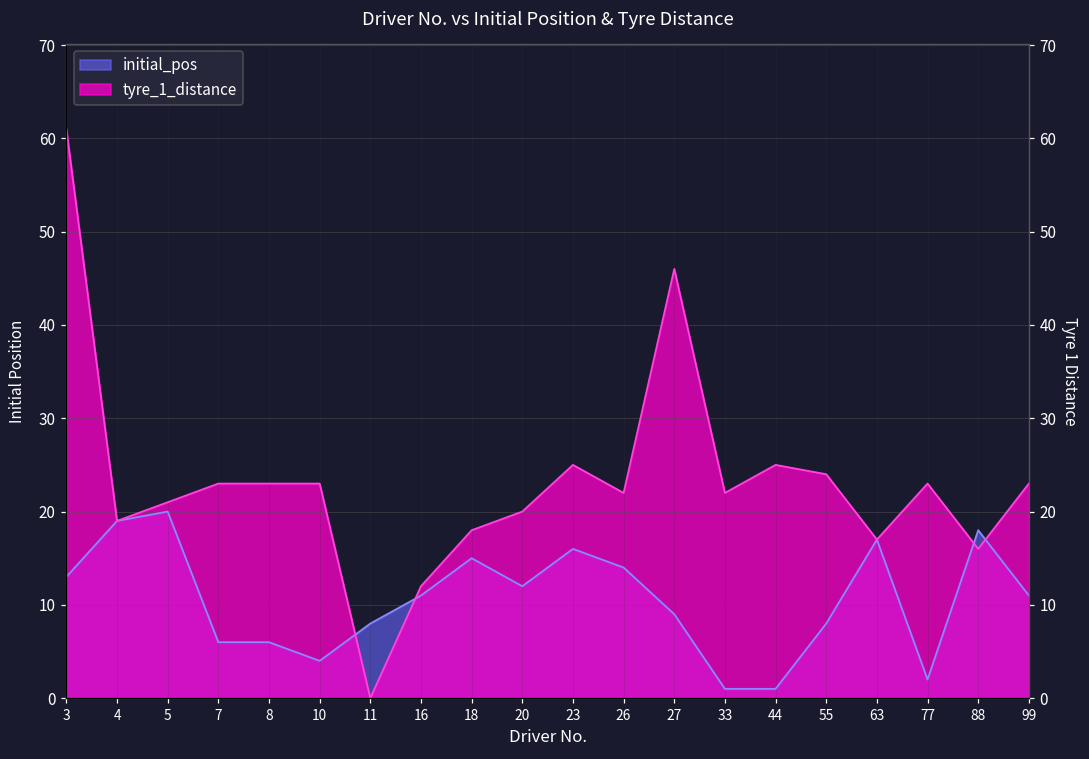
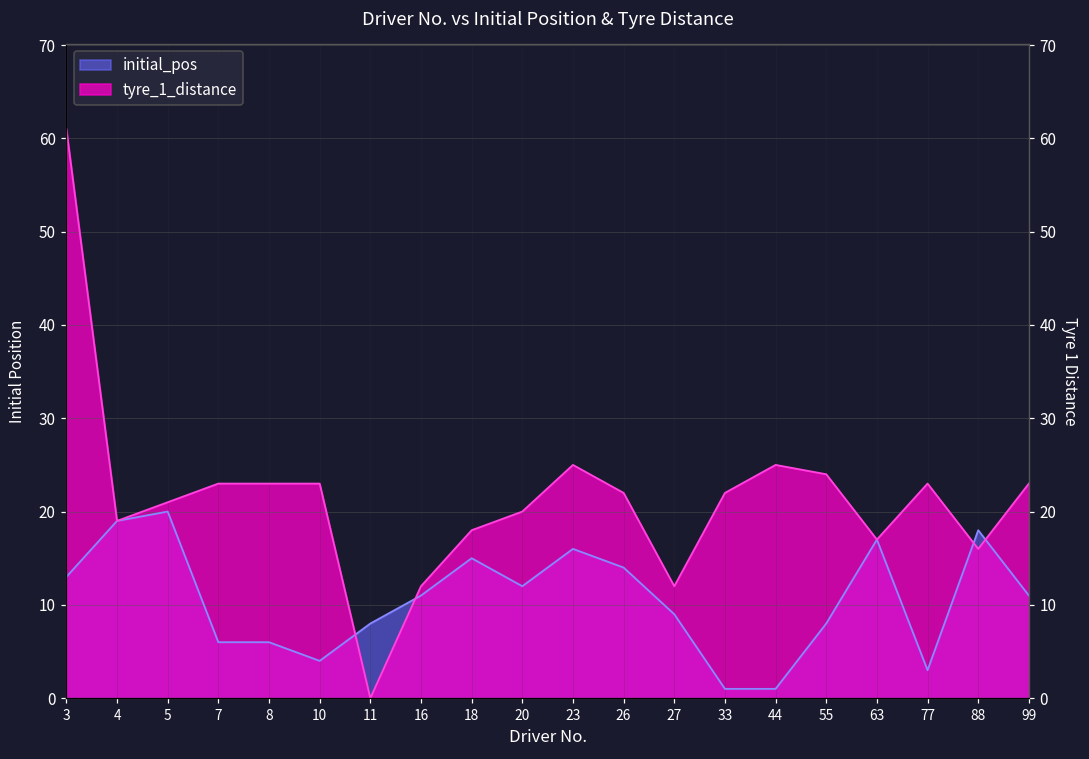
tyre_1_distance, 27: 46 -> 12
initial_pos, 77: 2 -> 3
